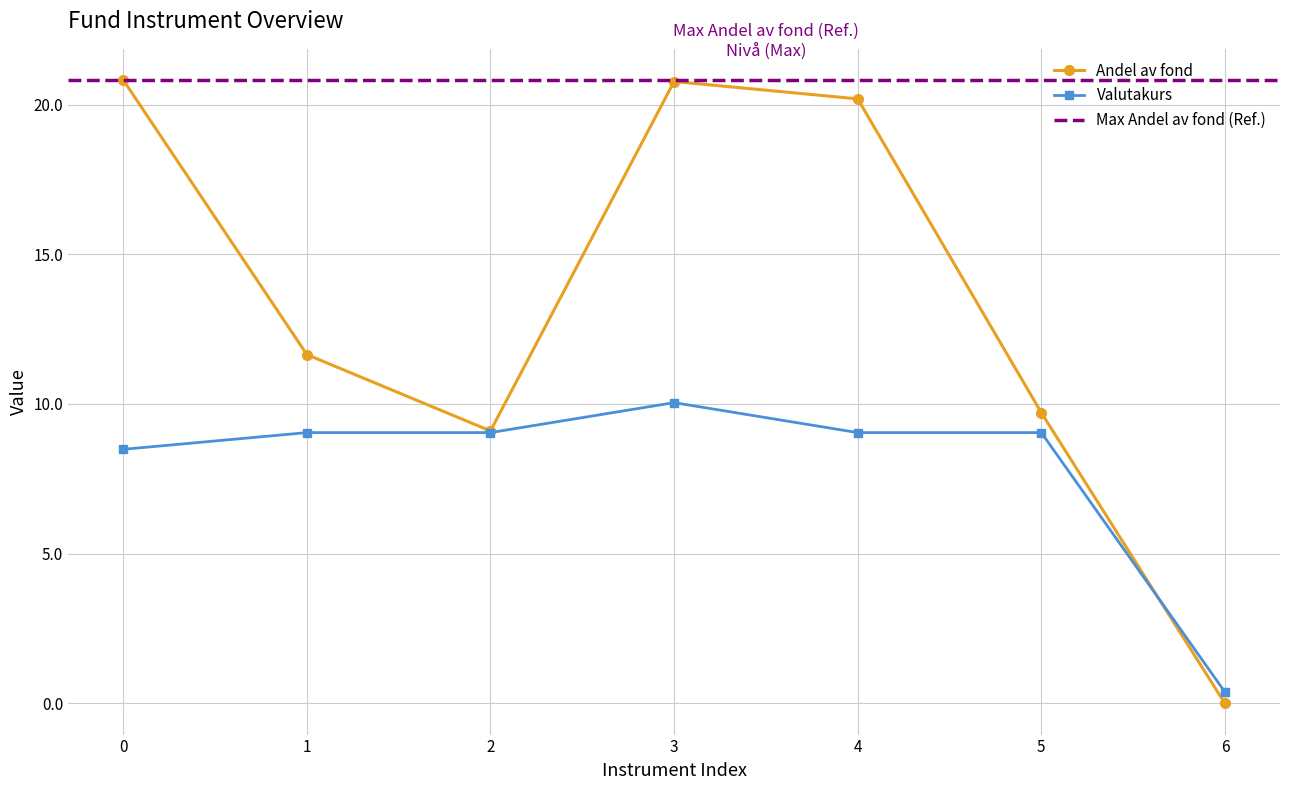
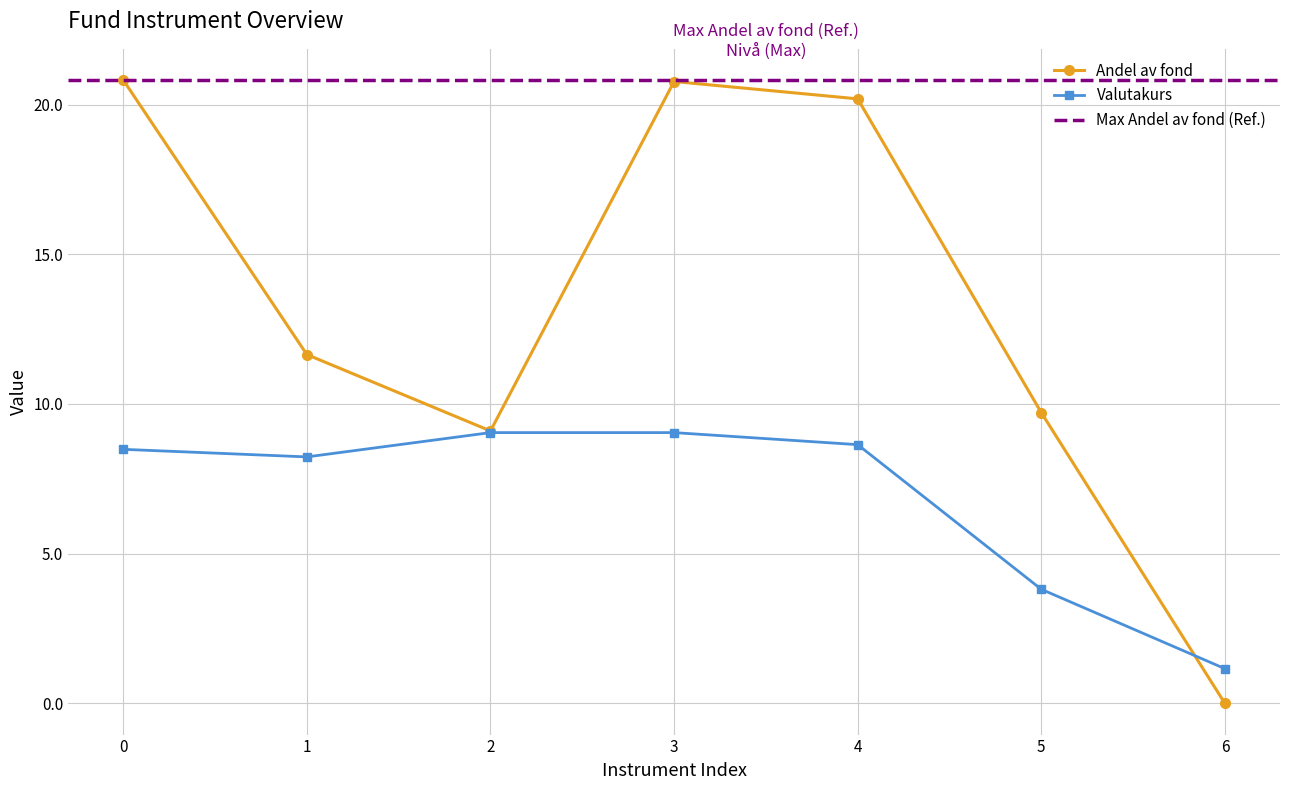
Valutakurs, 1: 9.0 -> 8.2
Valutakurs, 3: 10.0 -> 9.0
Valutakurs, 4: 9.0 -> 8.6
Valutakurs, 5: 9.0 -> 3.8
Valutakurs, 6: 0.4 -> 1.2
